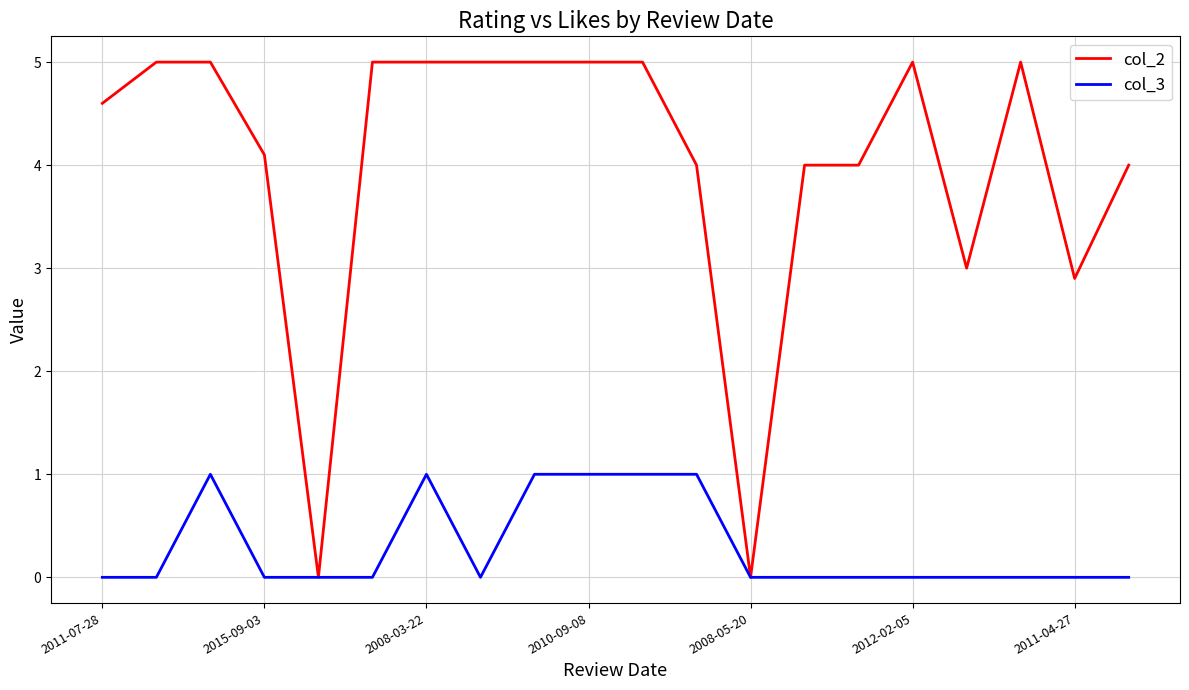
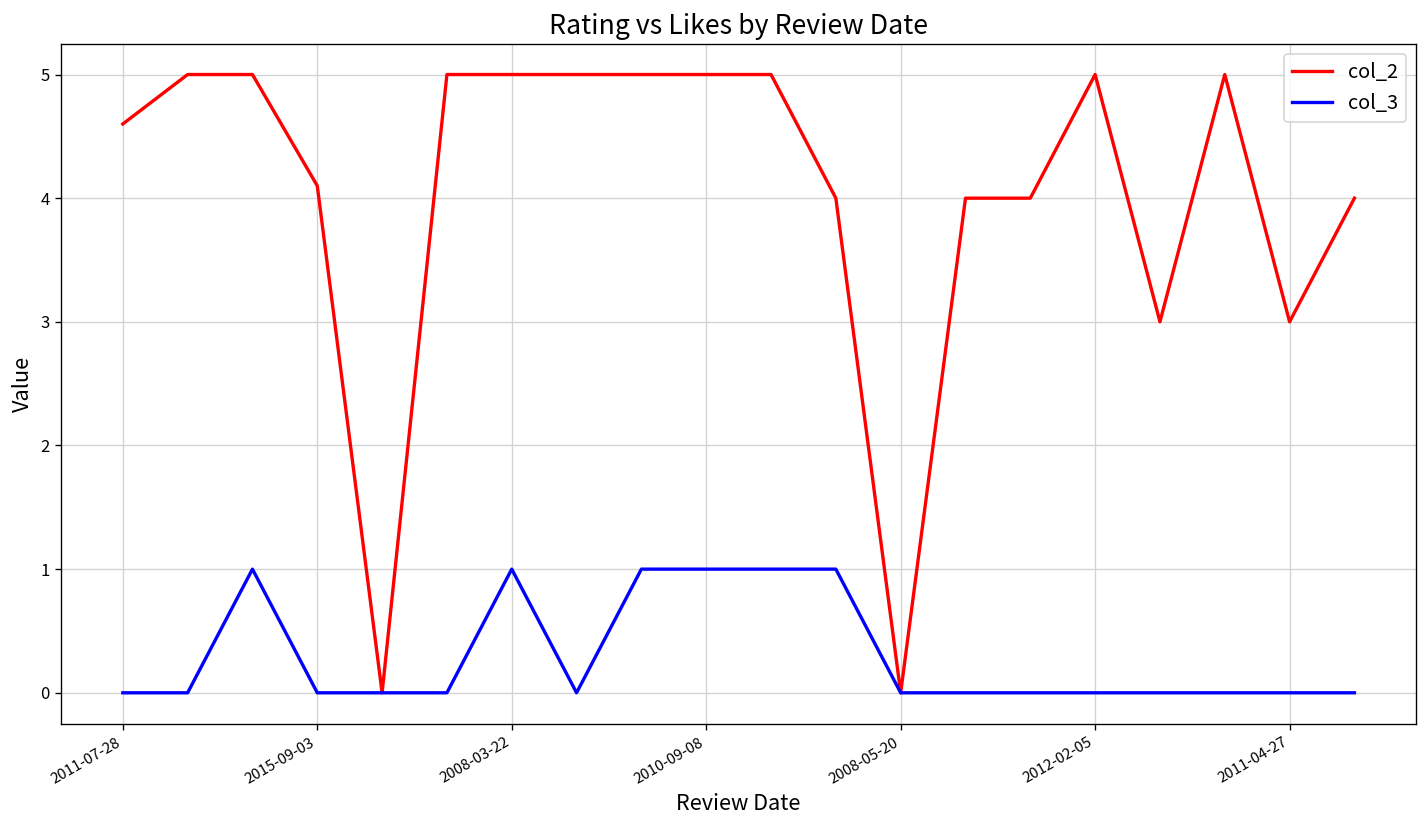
col_2, 2011-04-27: 2.9 -> 3.0
